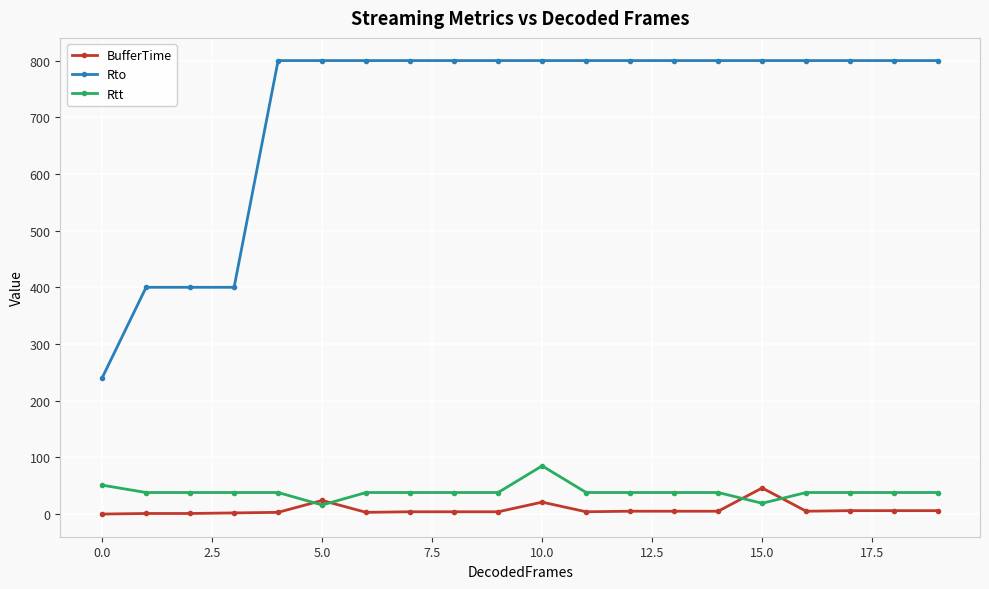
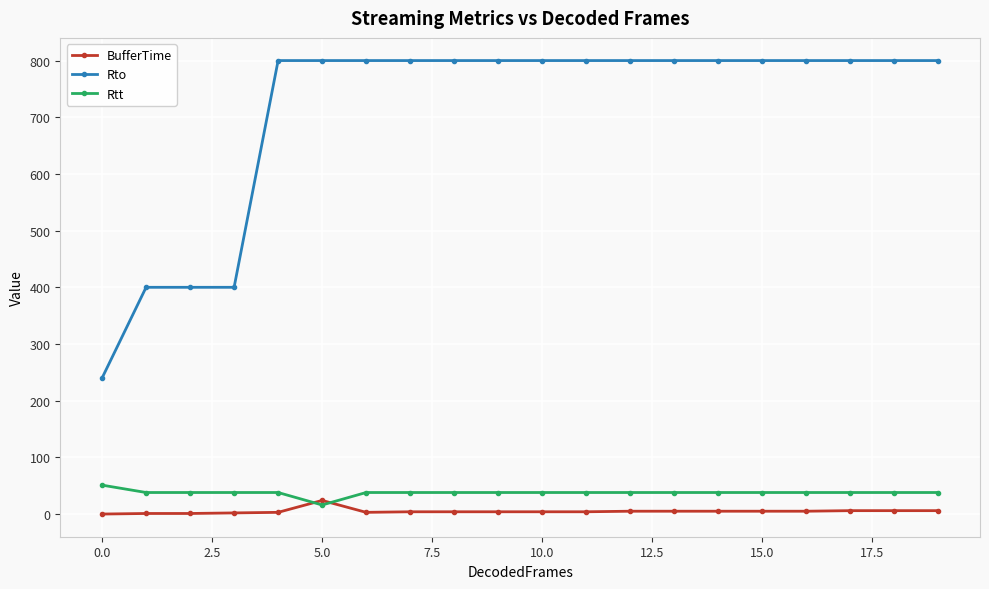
BufferTime, 10.0: 20 -> 0
Rtt, 10.0: 90 -> 40
BufferTime, 15.0: 50 -> 10
Rtt, 15.0: 20 -> 40
